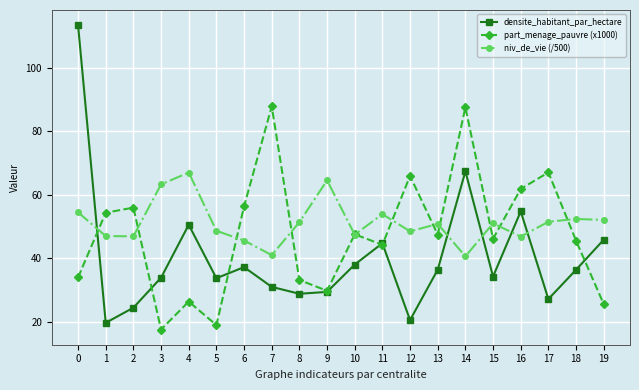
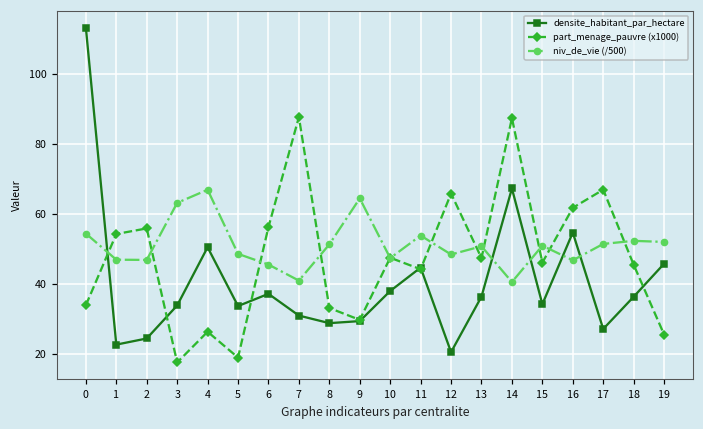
densite_habitant_par_hectare, 1: 20 -> 23
